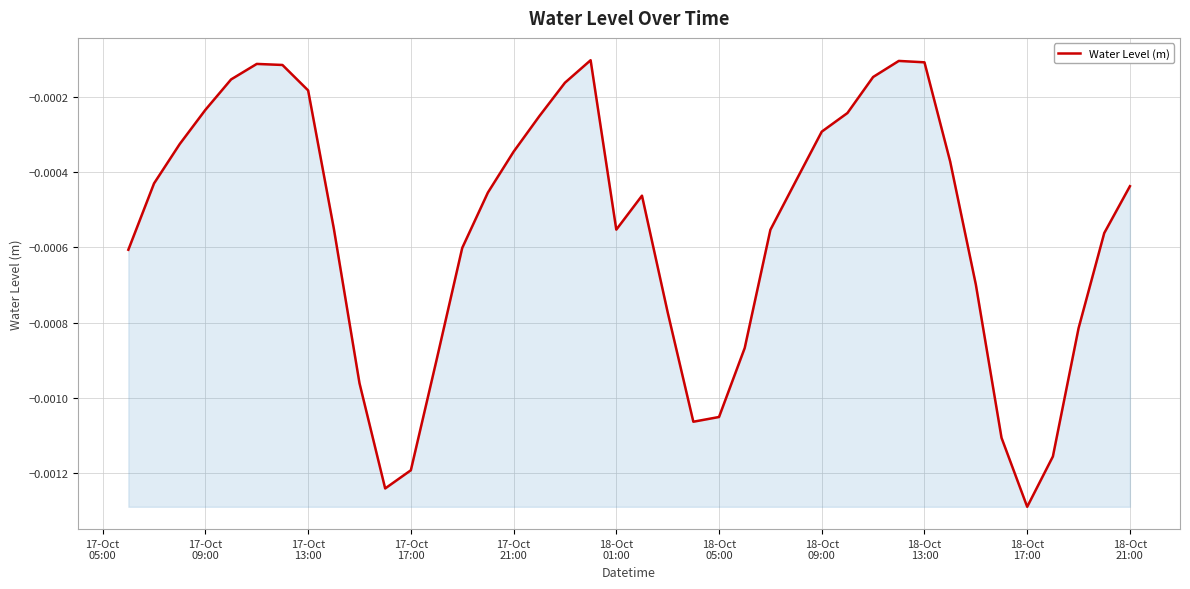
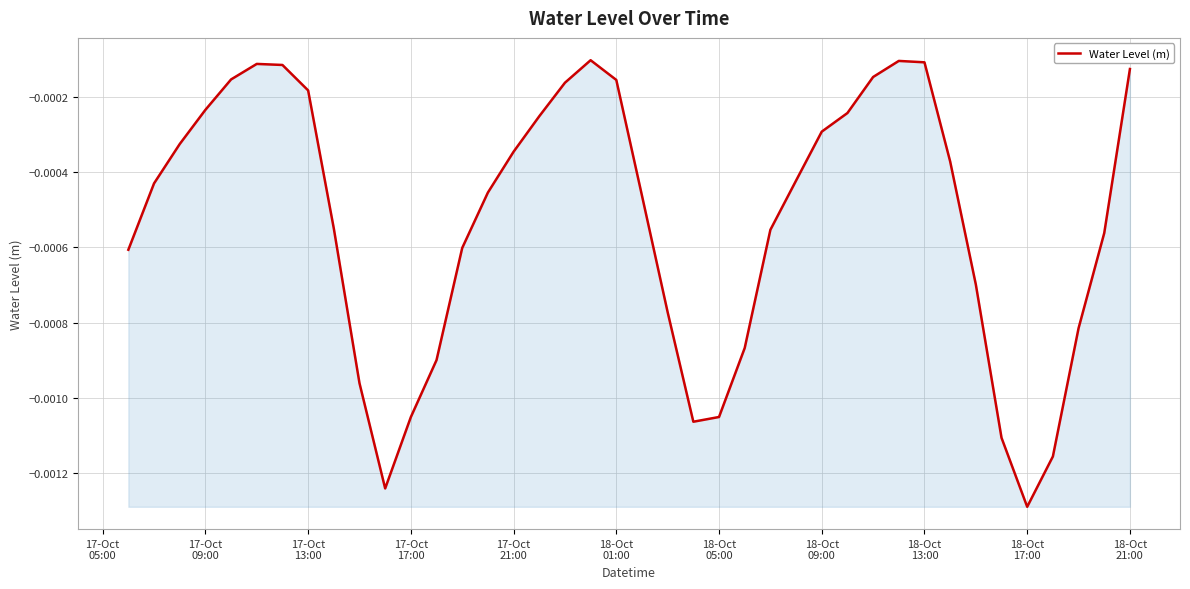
17-Oct 17:00: -0.00119 -> -0.00105
18-Oct 01:00: -0.00055 -> -0.00015
18-Oct 21:00: -0.00044 -> -0.00013
